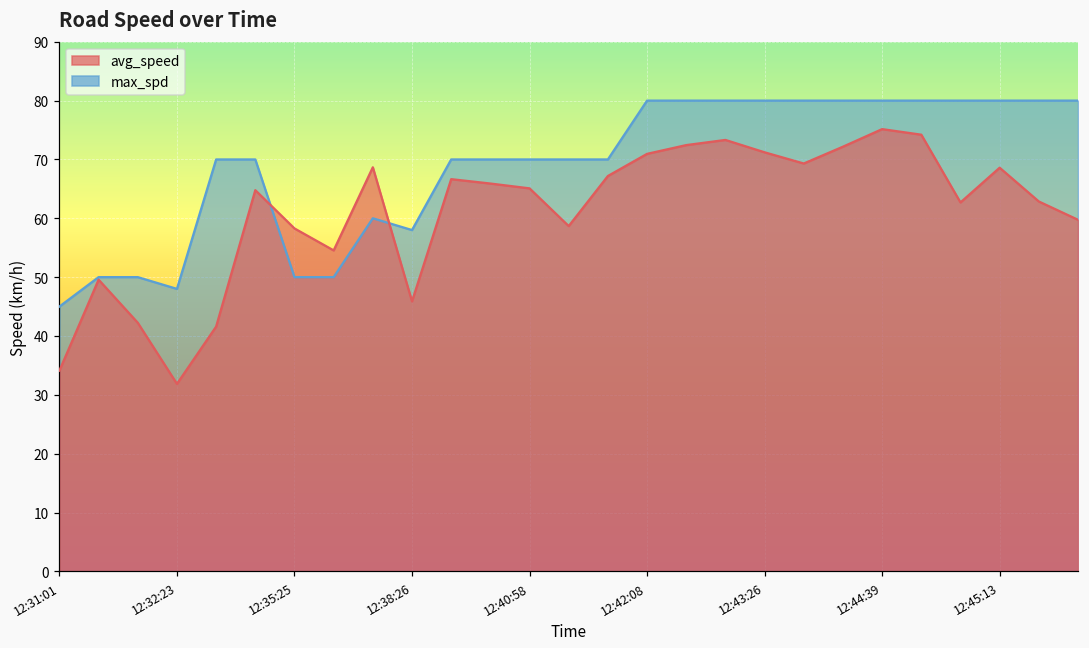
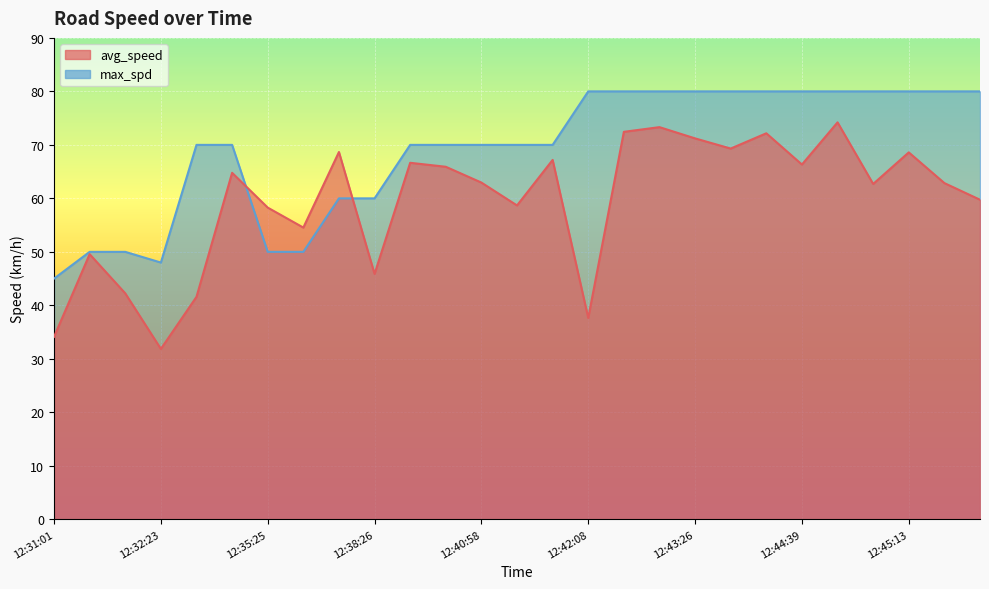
max_spd, 12:38:26: 58 -> 60
avg_speed, 12:40:58: 65 -> 63
avg_speed, 12:42:08: 71 -> 38
avg_speed, 12:44:39: 75 -> 66
